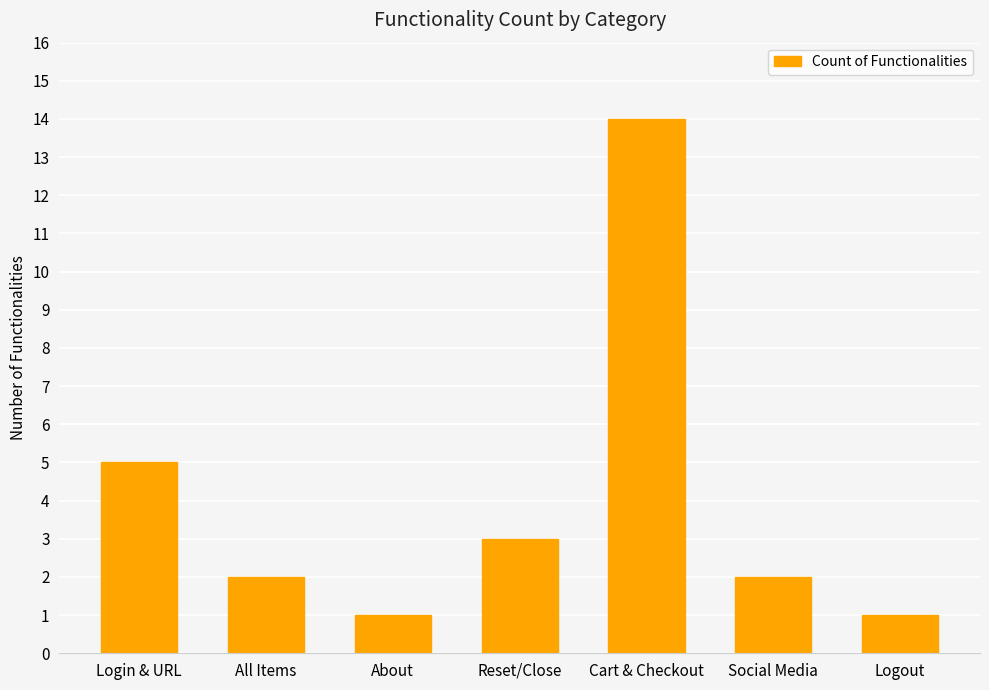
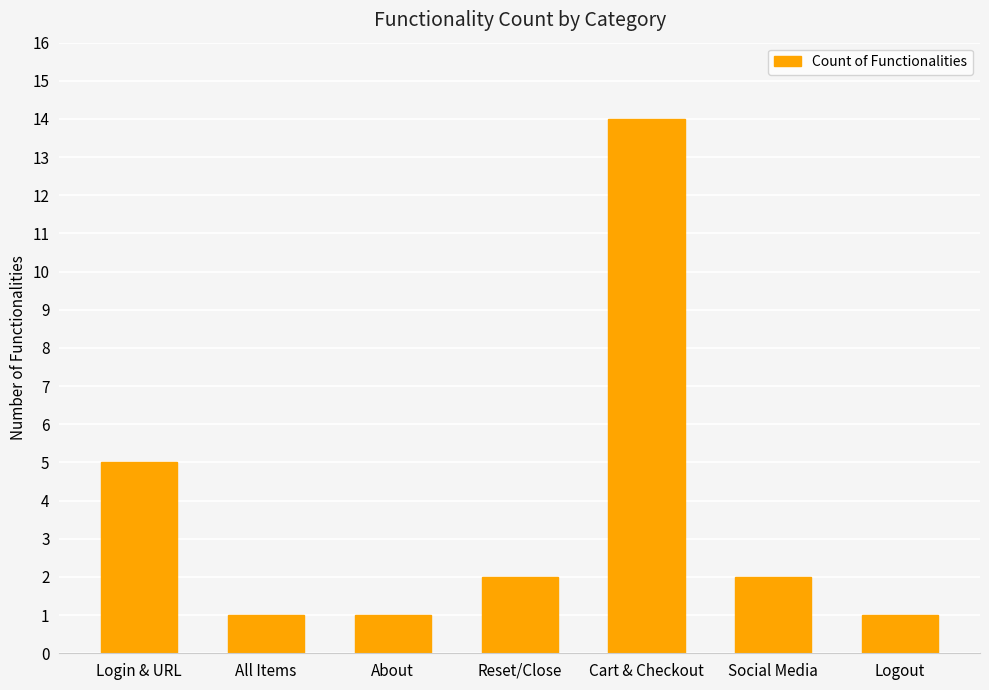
All Items: 2 -> 1
Reset/Close: 3 -> 2
